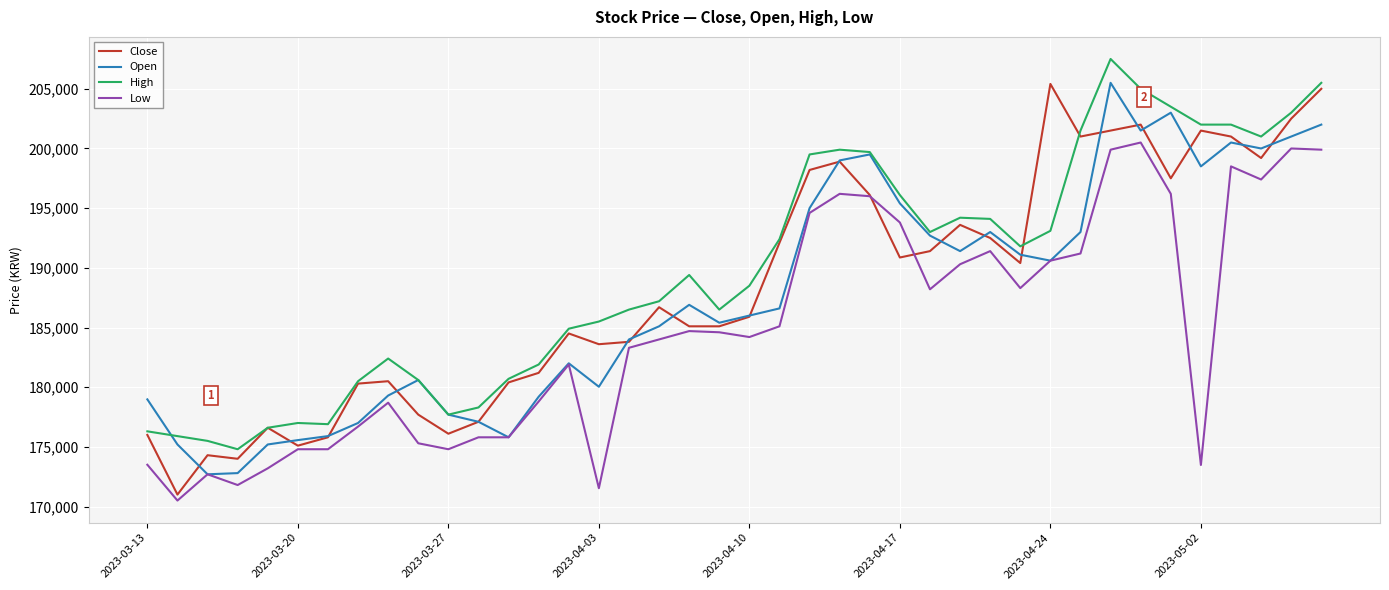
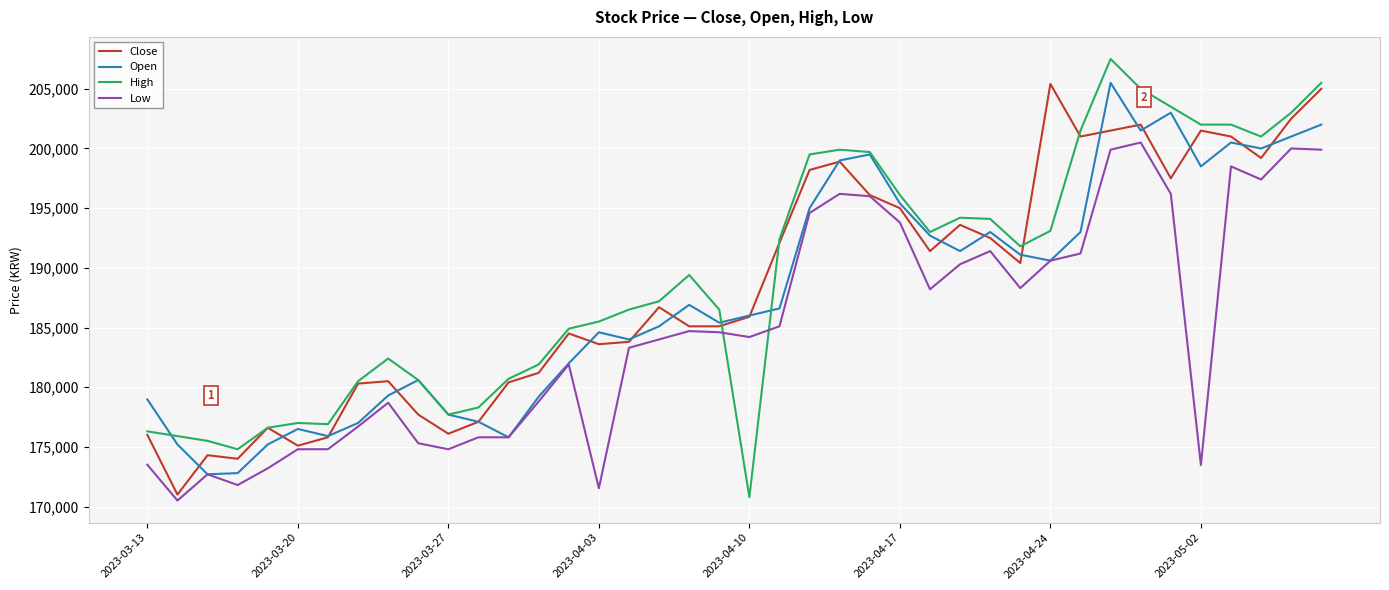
Open, 2023-03-20: 175,600 -> 176,500
Open, 2023-04-03: 180,000 -> 184,600
High, 2023-04-10: 188,500 -> 170,800
Close, 2023-04-17: 190,900 -> 195,000
